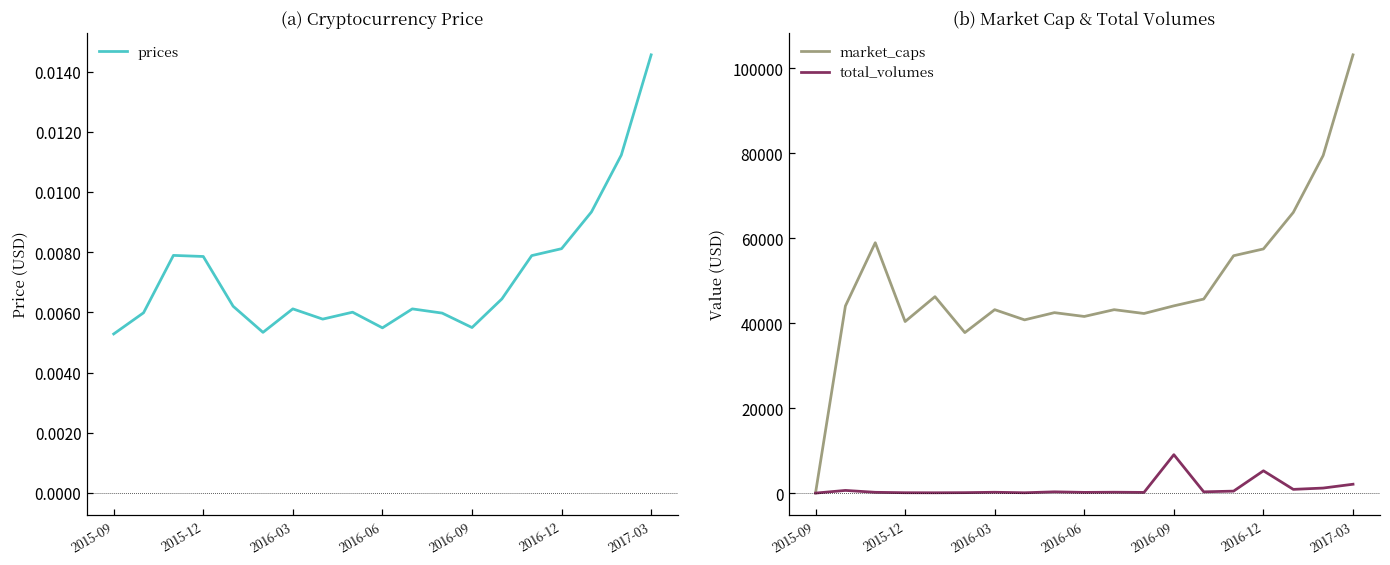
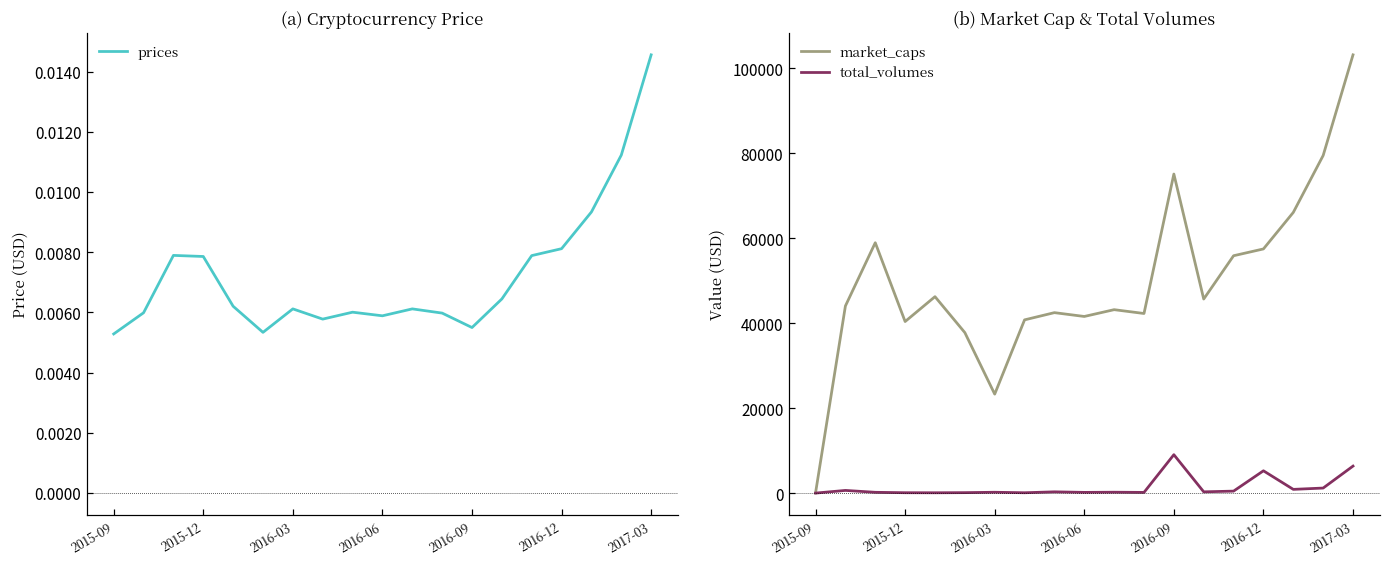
(a) Cryptocurrency Price, 2016-06: 0.0055 -> 0.0059
(b) Market Cap & Total Volumes, market_caps, 2016-03: 43000 -> 23000
(b) Market Cap & Total Volumes, market_caps, 2016-09: 44000 -> 75000
(b) Market Cap & Total Volumes, total_volumes, 2017-03: 2000 -> 6000
